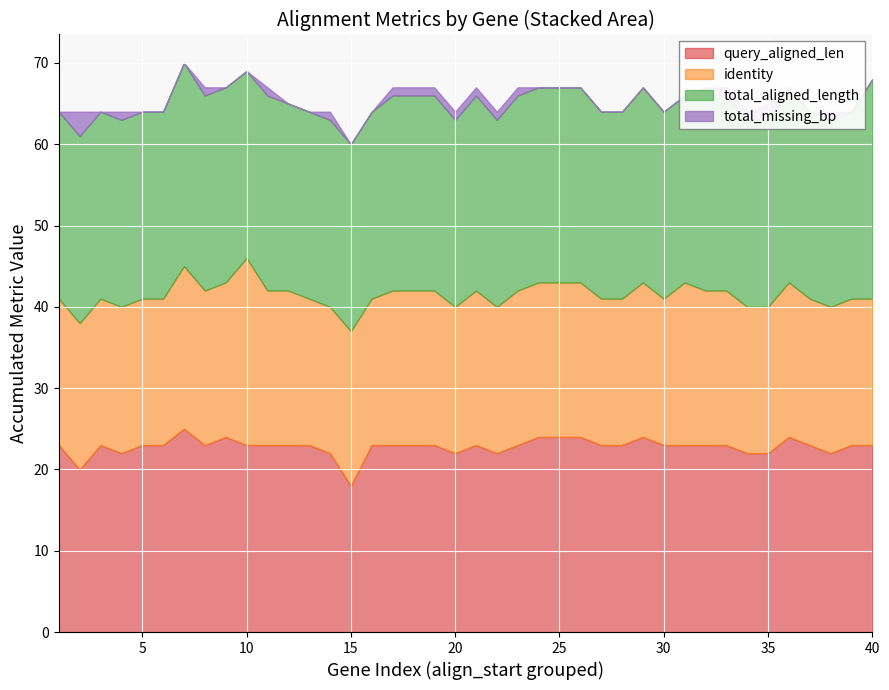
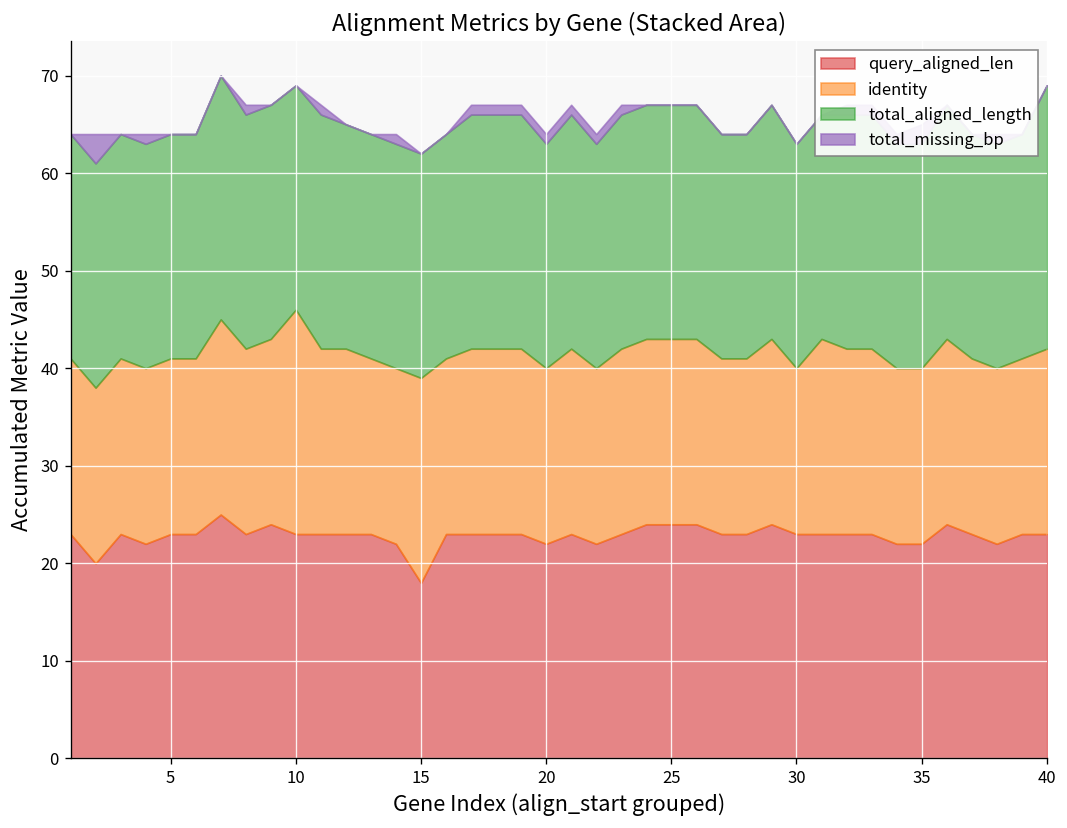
identity, 15: 19 -> 21
identity, 30: 18 -> 17
identity, 40: 18 -> 19
